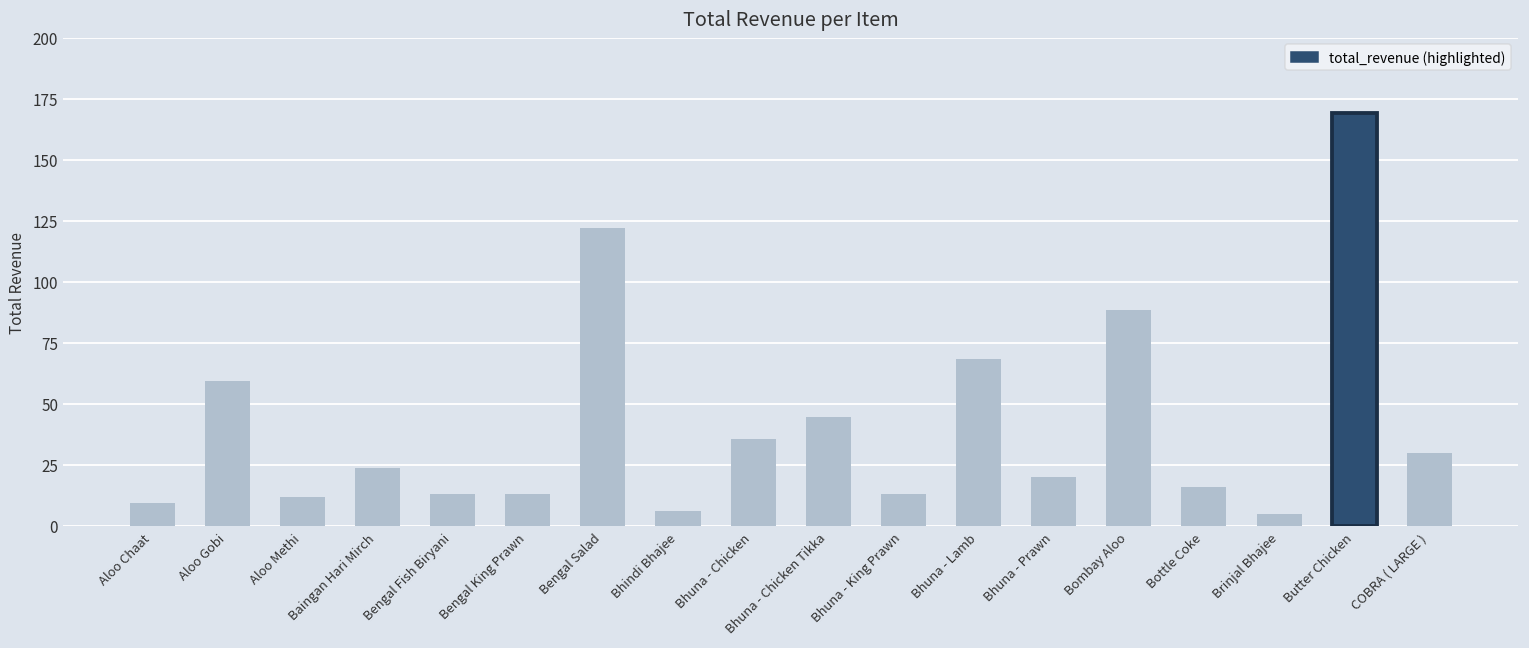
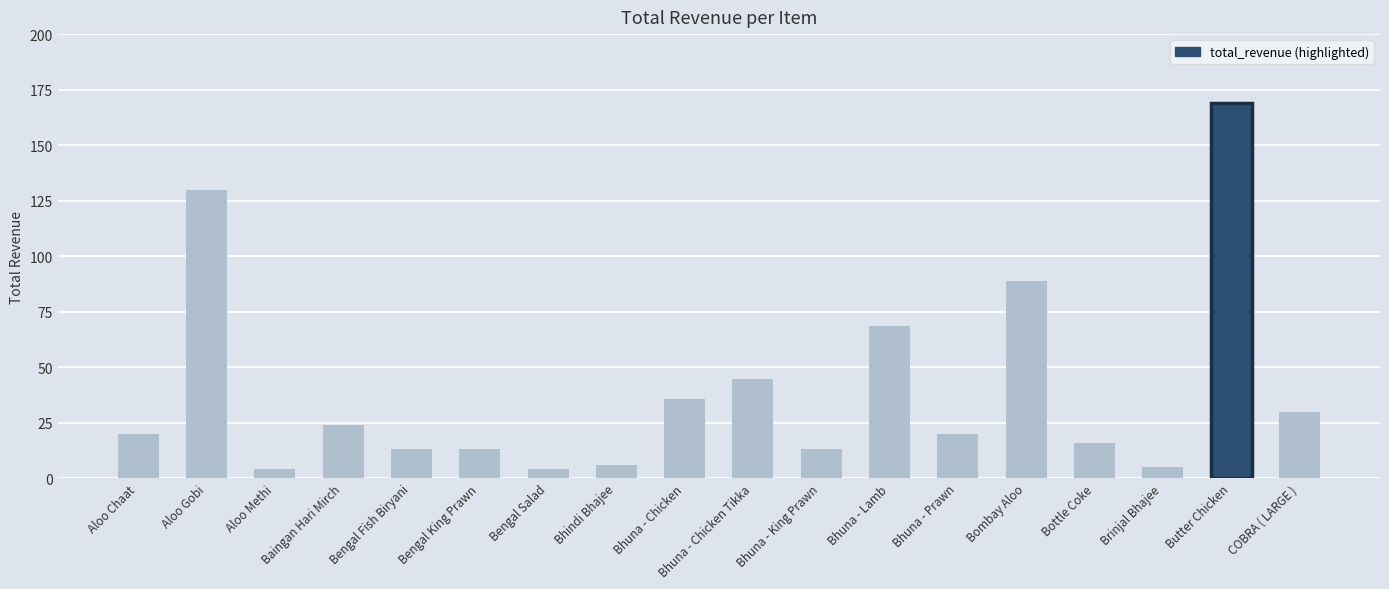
Aloo Chaat: 9 -> 20
Aloo Gobi: 60 -> 130
Aloo Methi: 12 -> 4
Bengal Salad: 122 -> 4
